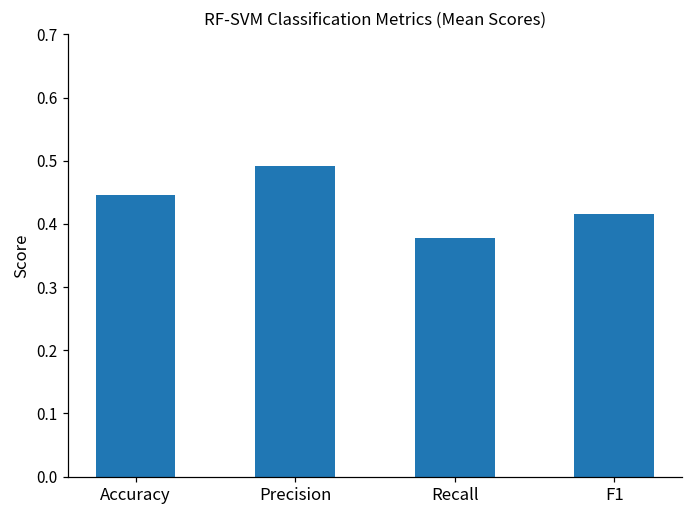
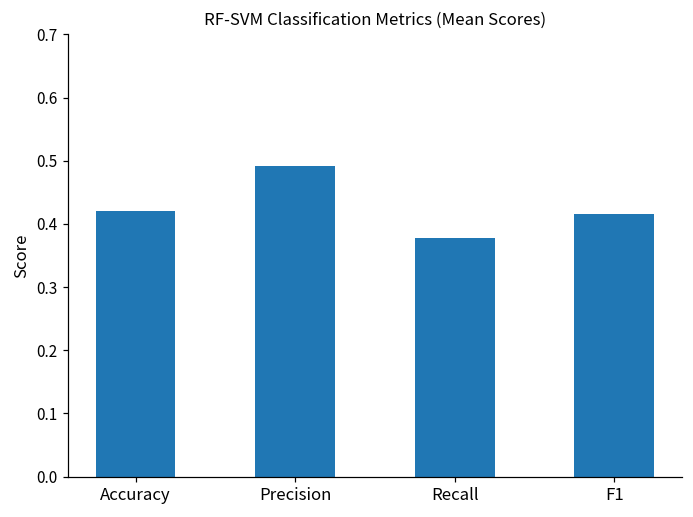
Accuracy: 0.45 -> 0.42
